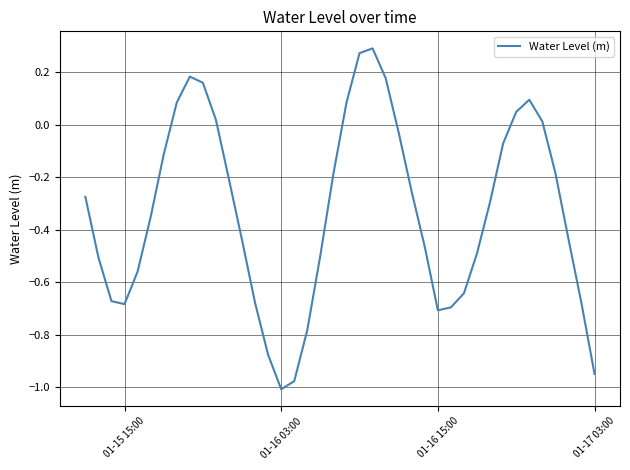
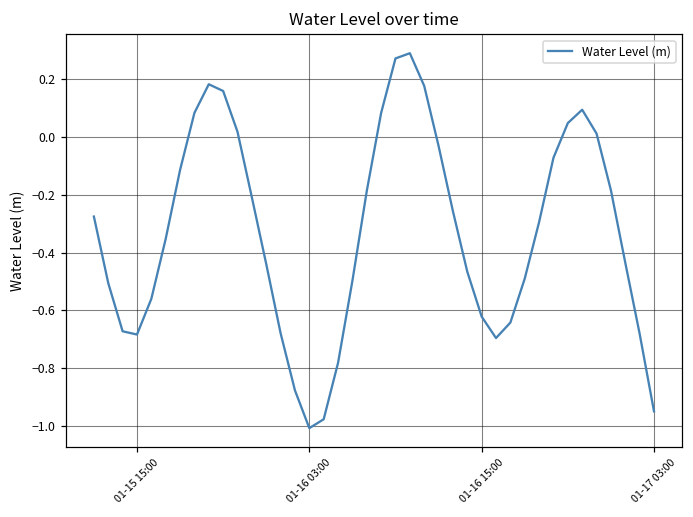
01-16 15:00: -0.71 -> -0.62
